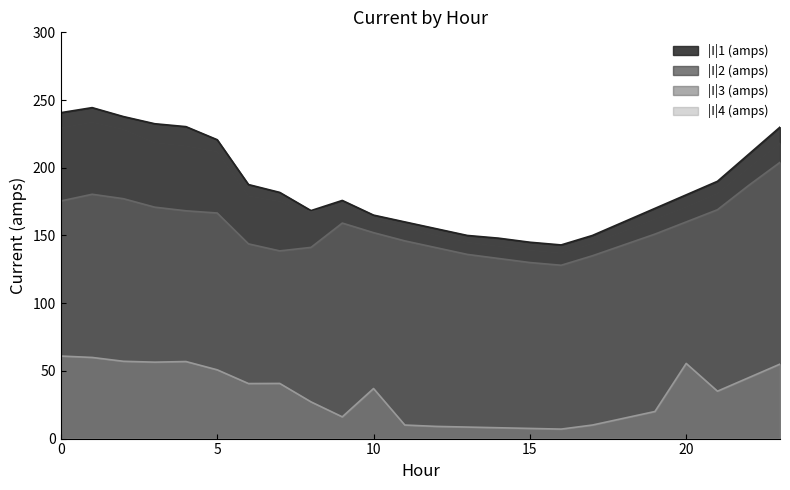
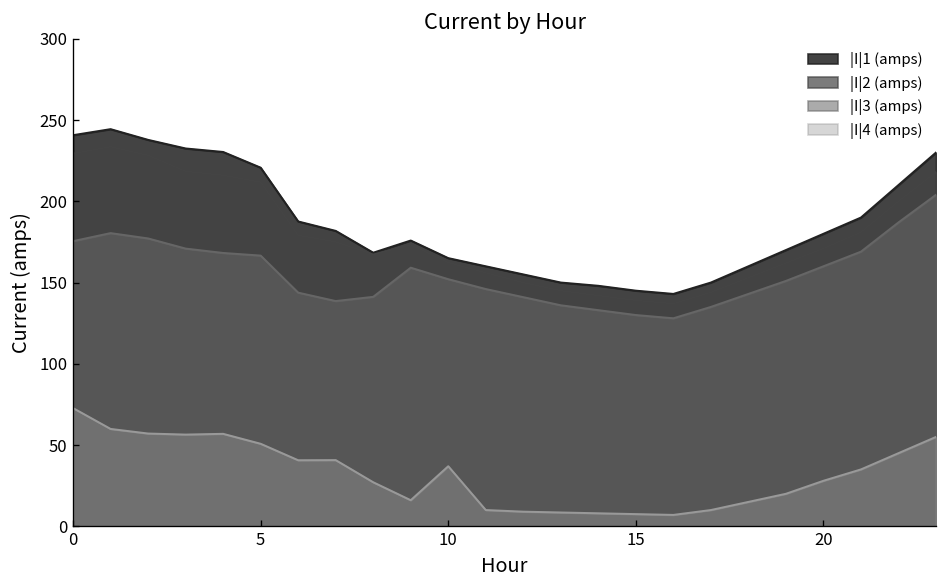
|I|4 (amps), 0: 61 -> 73
|I|4 (amps), 20: 56 -> 28
